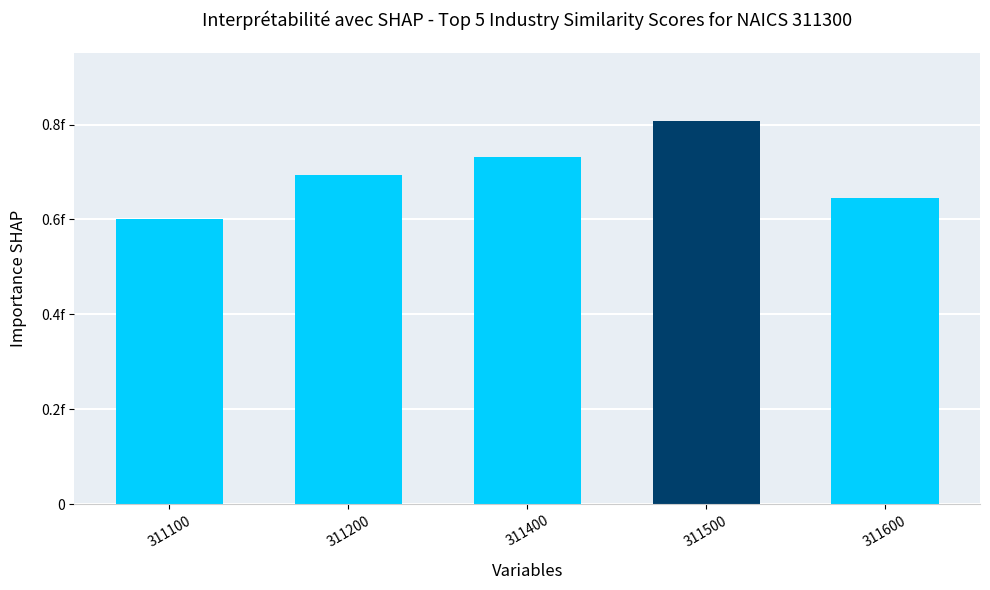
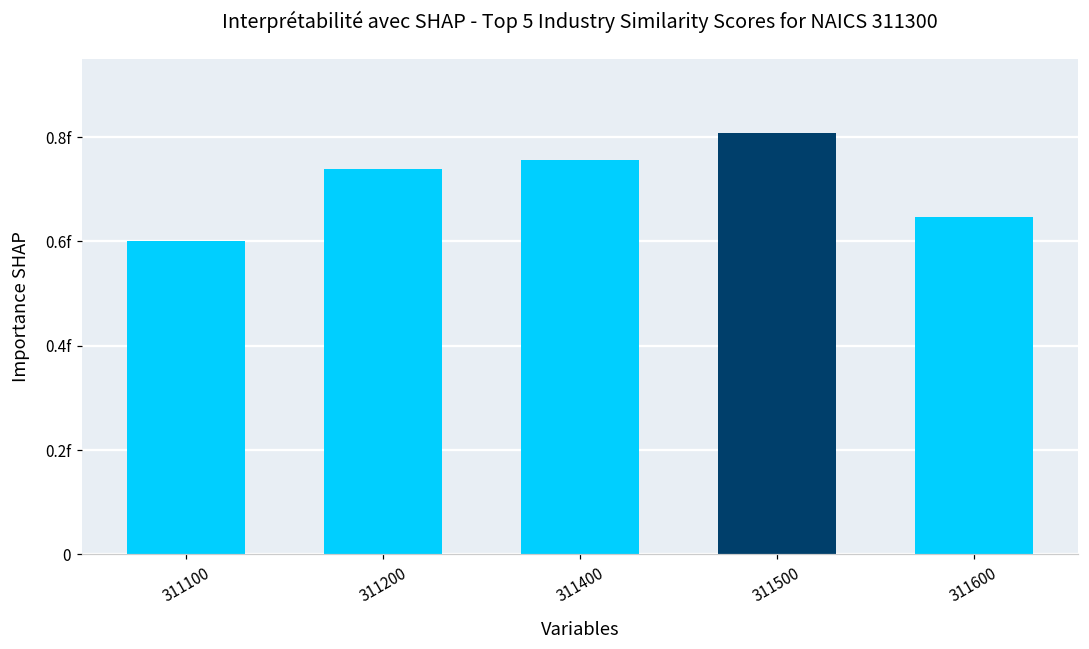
311200: 0.69f -> 0.74f
311400: 0.73f -> 0.76f
